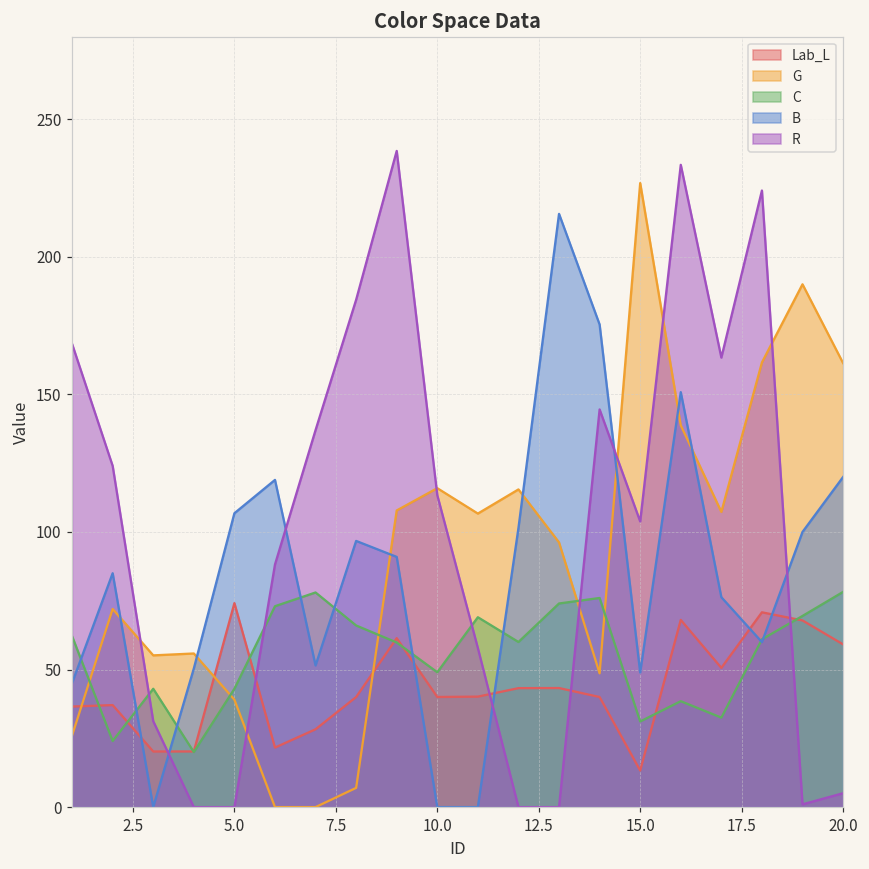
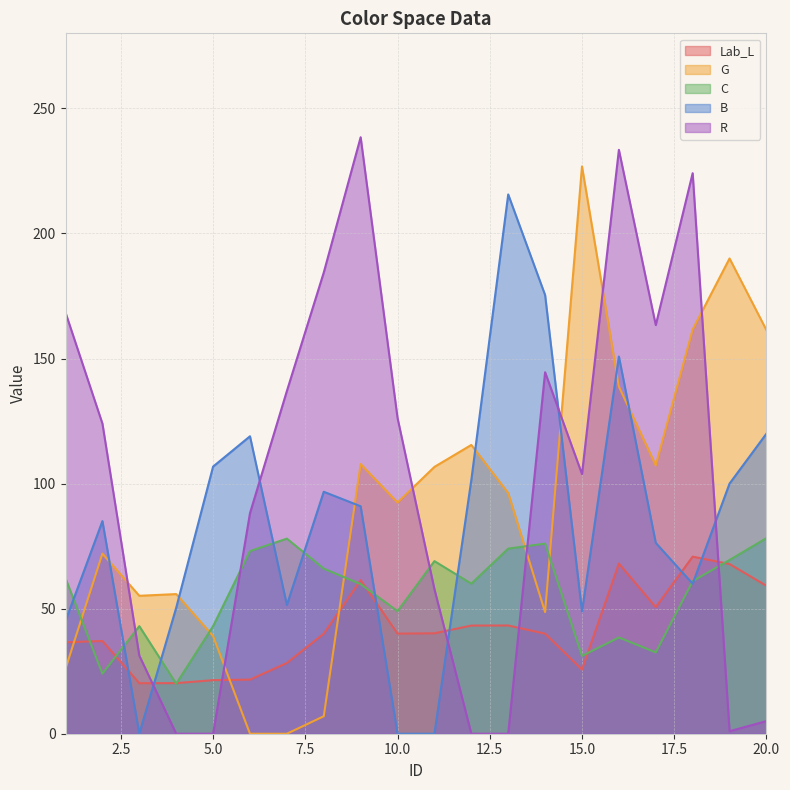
Lab_L, 5.0: 74 -> 21
G, 10.0: 116 -> 92
R, 10.0: 113 -> 126
Lab_L, 15.0: 13 -> 26
